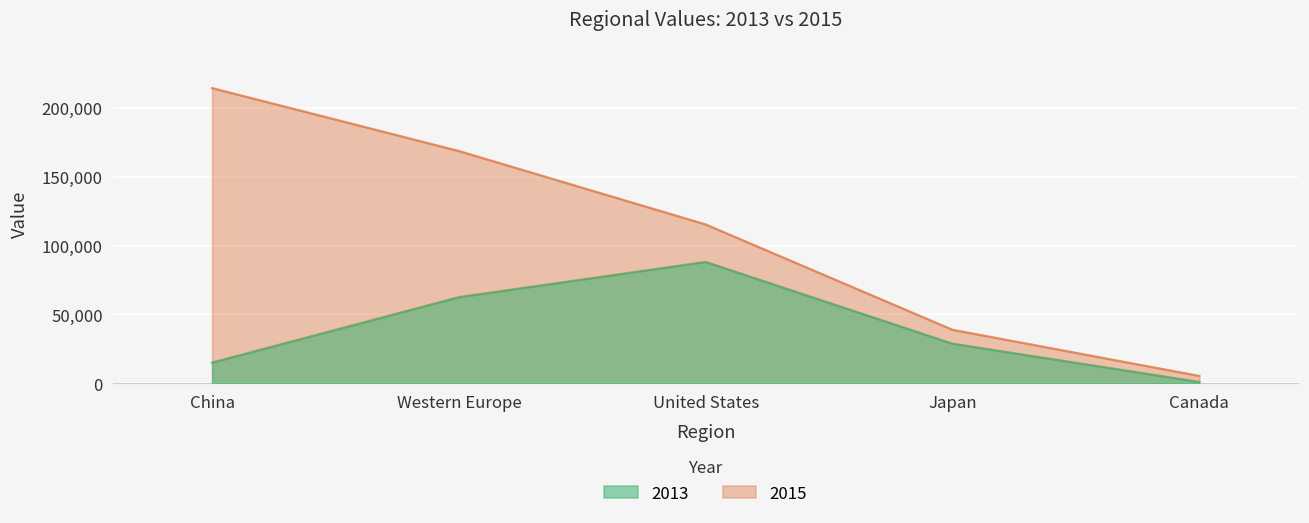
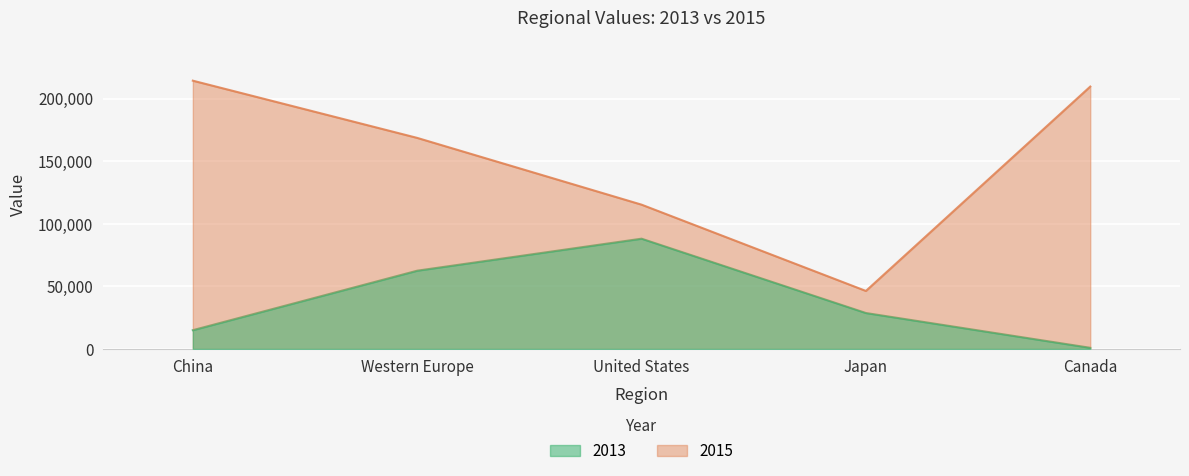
2015, Japan: 39,000 -> 46,000
2015, Canada: 5,000 -> 210,000
